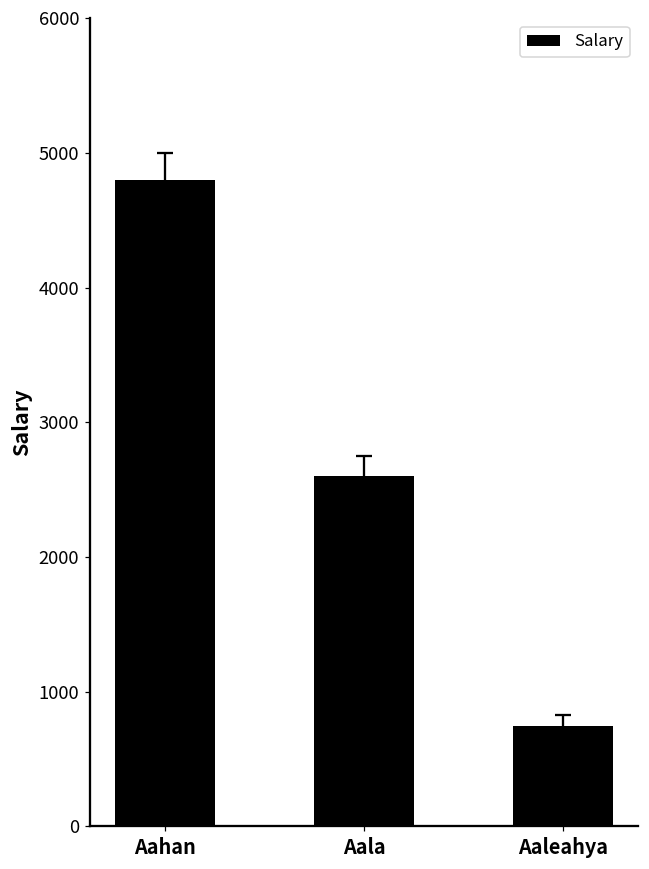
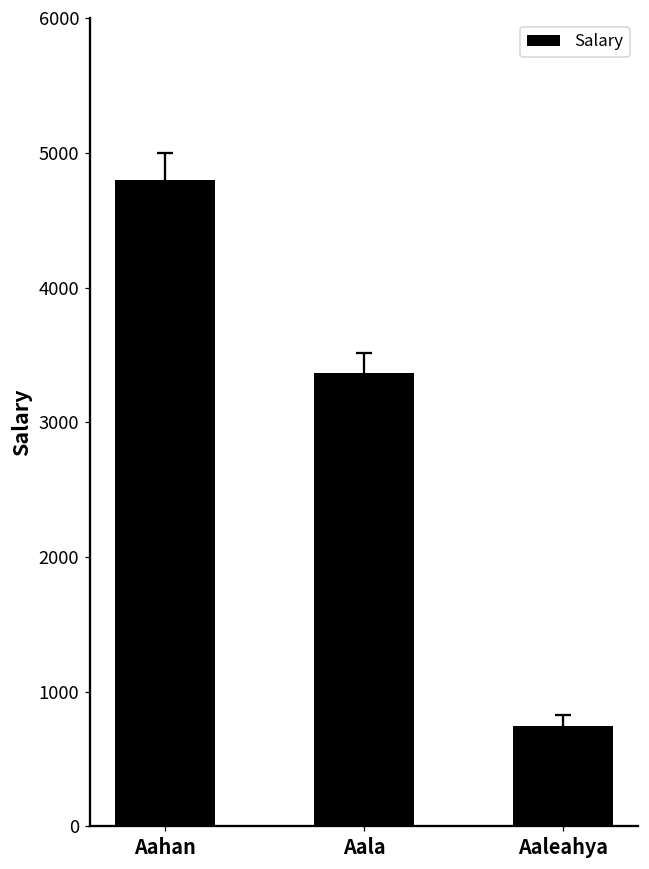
Salary, Aala: 2600 -> 3370
